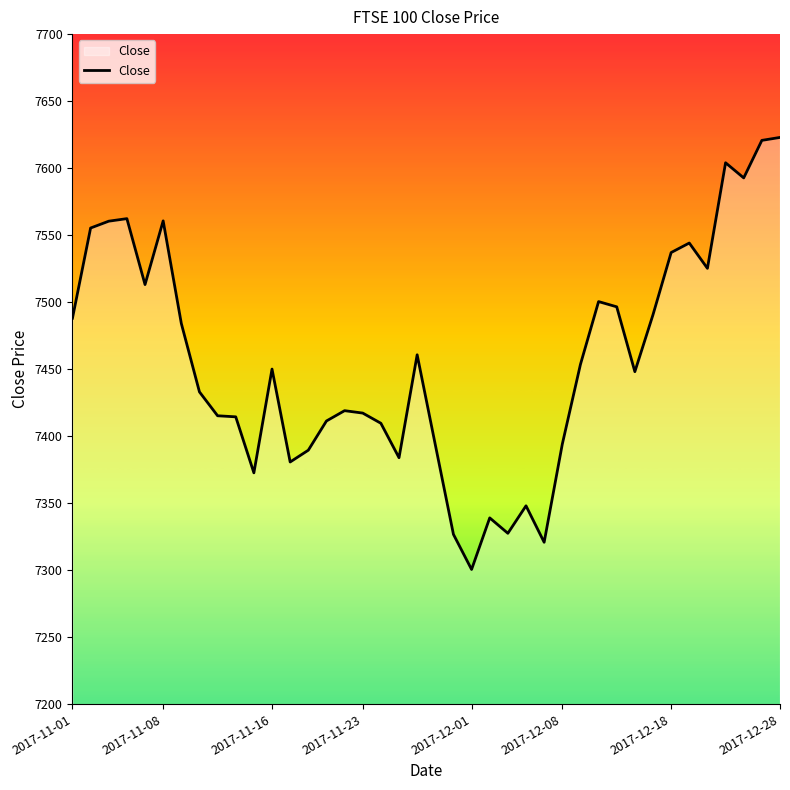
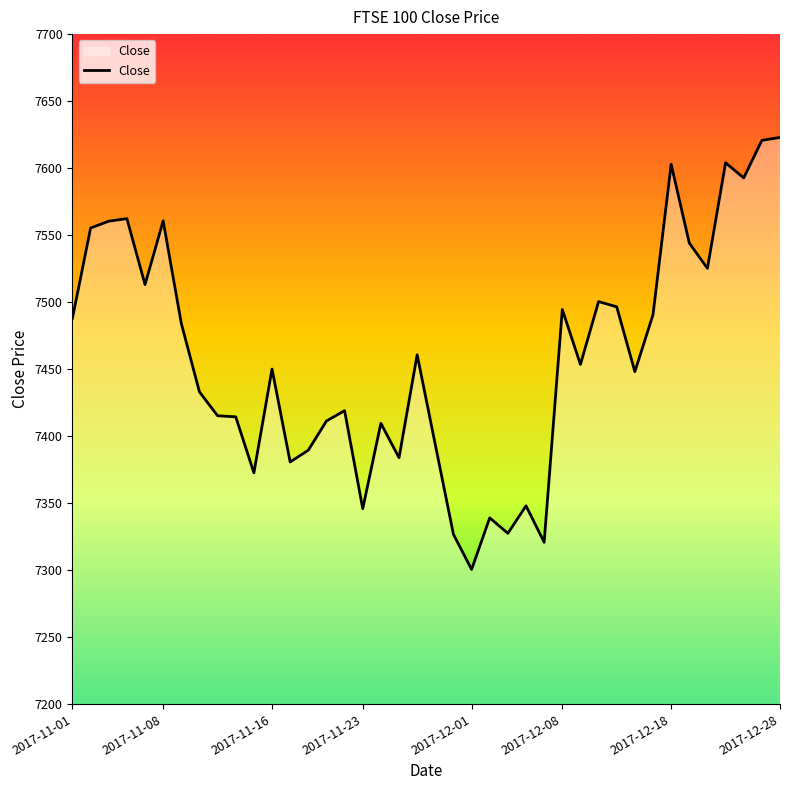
2017-11-23: 7417 -> 7346
2017-12-08: 7394 -> 7495
2017-12-18: 7537 -> 7603
